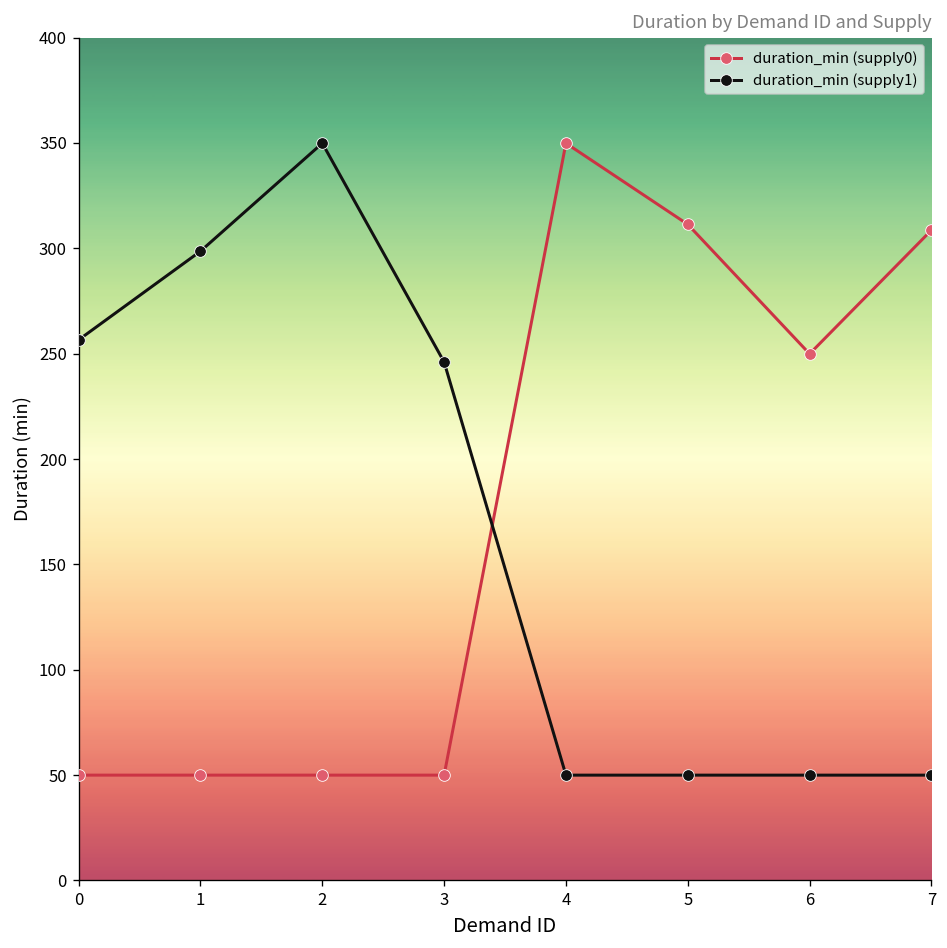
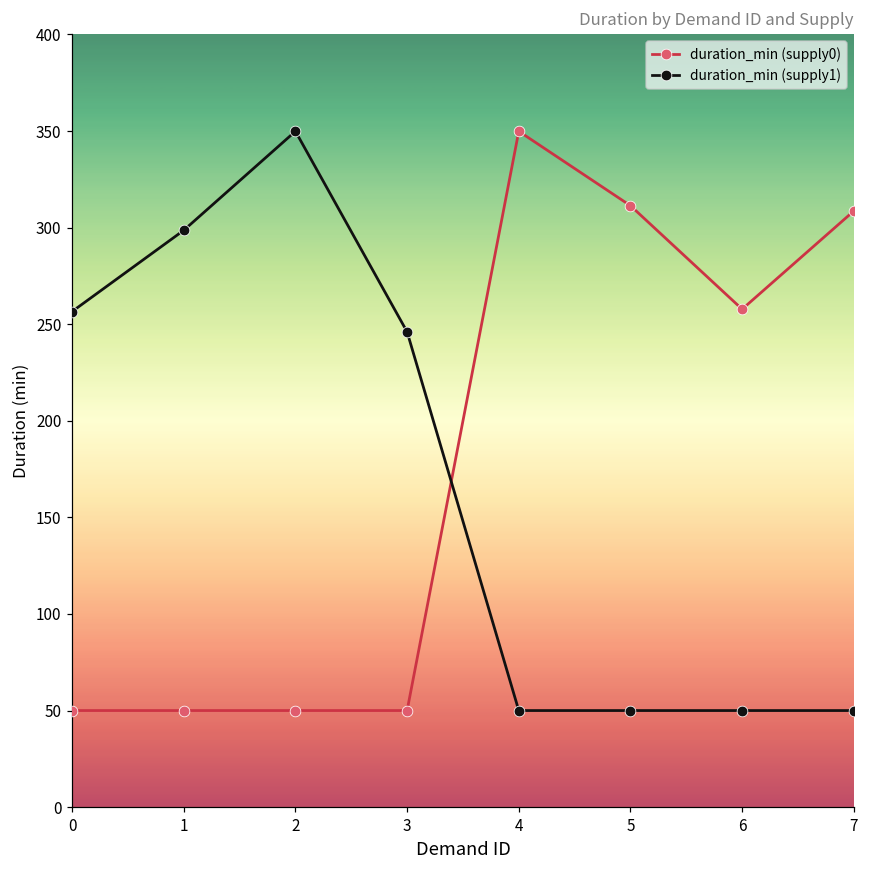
duration_min (supply0), 6: 250 -> 258
